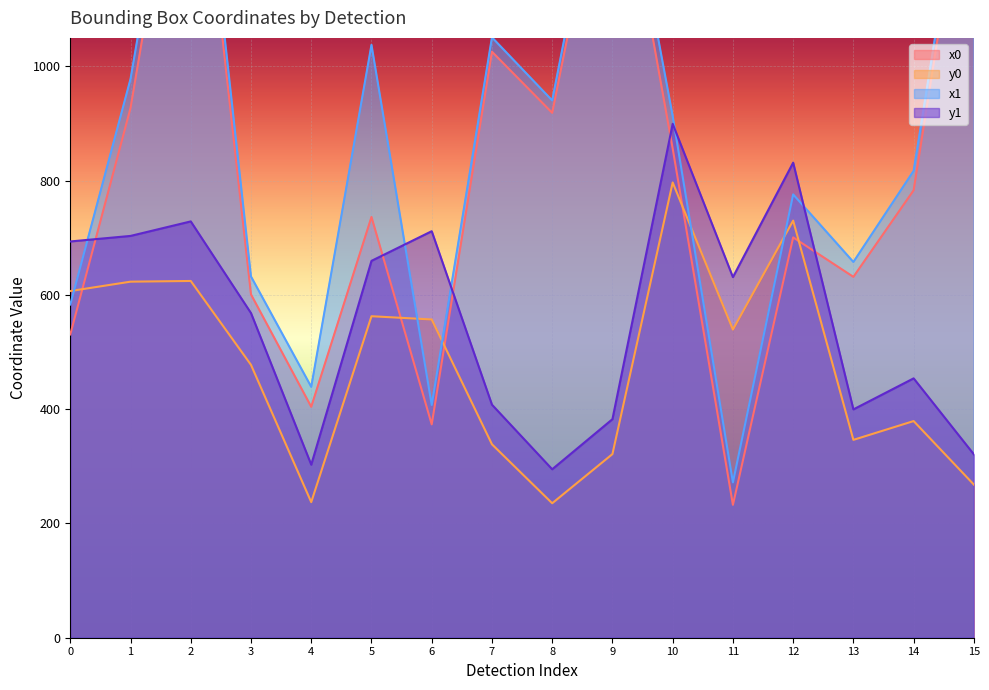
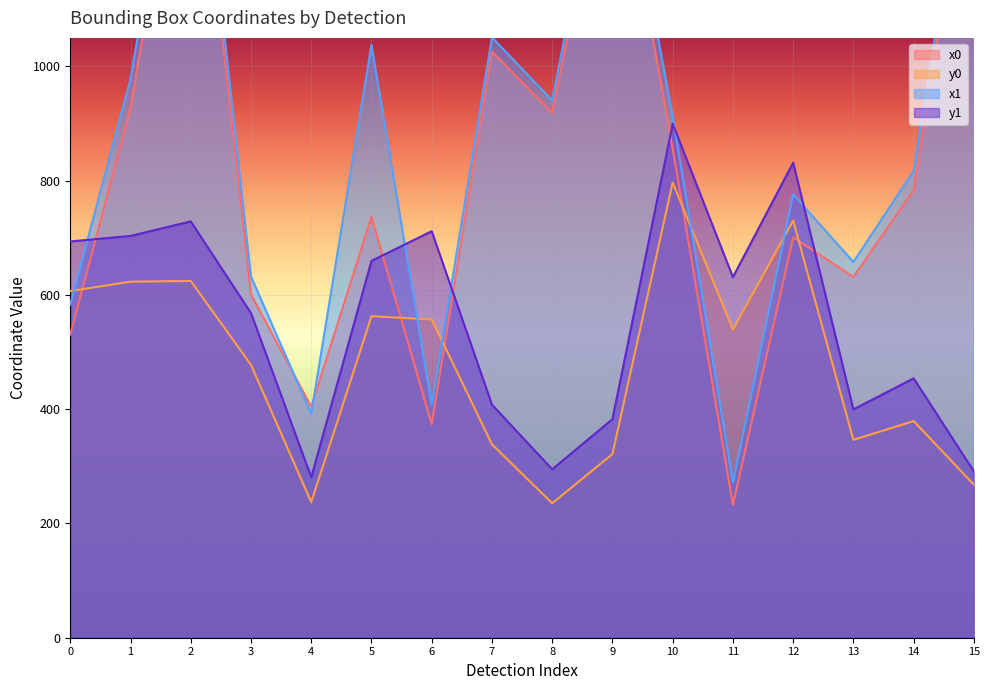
x1, 4: 440 -> 390
y1, 4: 300 -> 280
y1, 15: 320 -> 290
